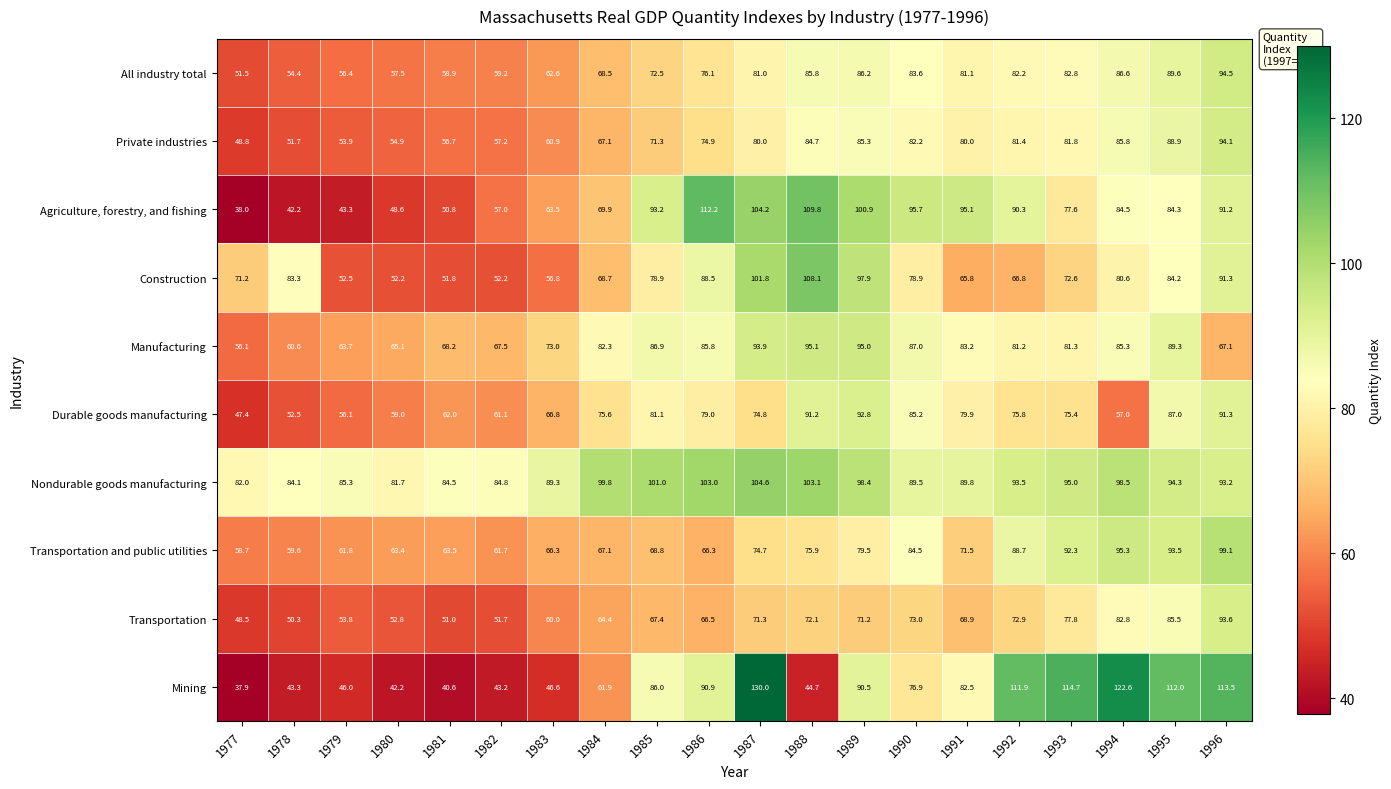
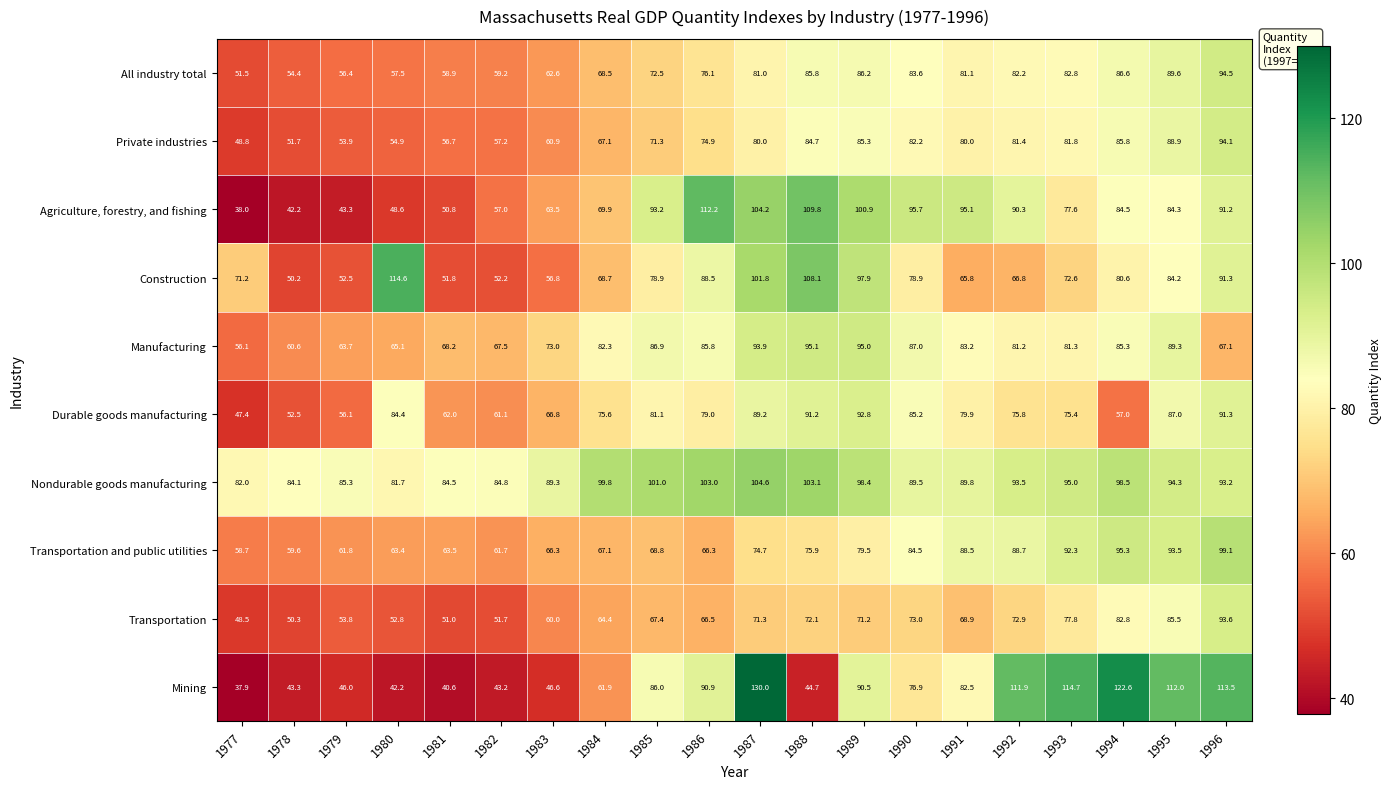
Construction, 1978: 83.3 -> 50.2
Construction, 1980: 52.2 -> 114.6
Durable goods manufacturing, 1980: 59.0 -> 84.4
Durable goods manufacturing, 1987: 74.8 -> 89.2
Transportation and public utilities, 1991: 71.5 -> 88.5
